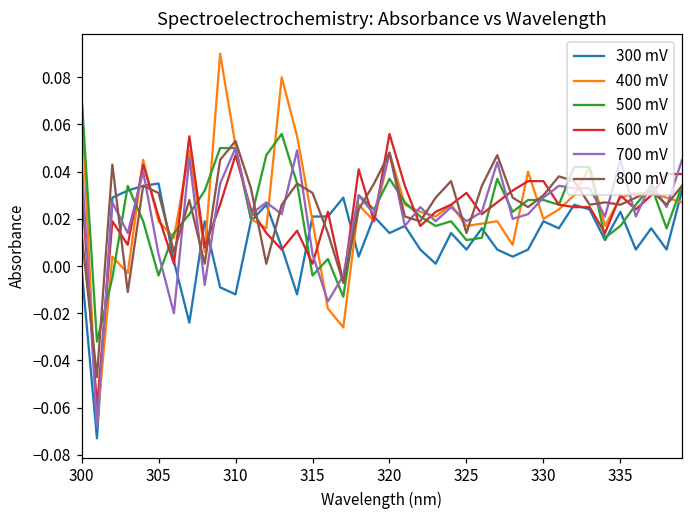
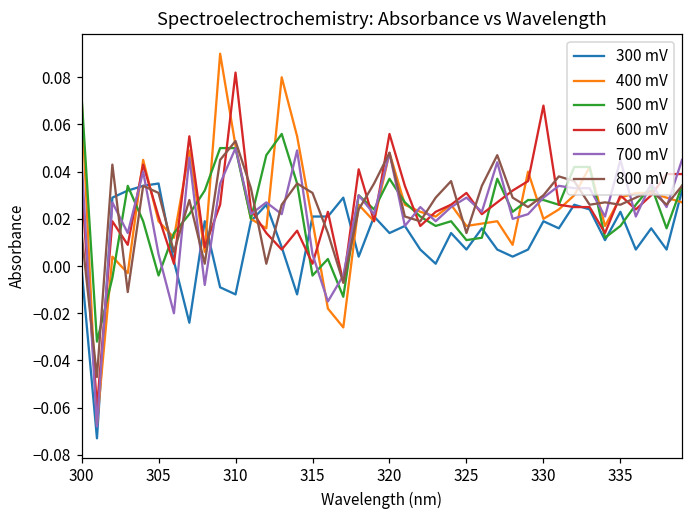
600 mV, 310: 0.047 -> 0.082
700 mV, 325: 0.019 -> 0.029
600 mV, 330: 0.036 -> 0.068
